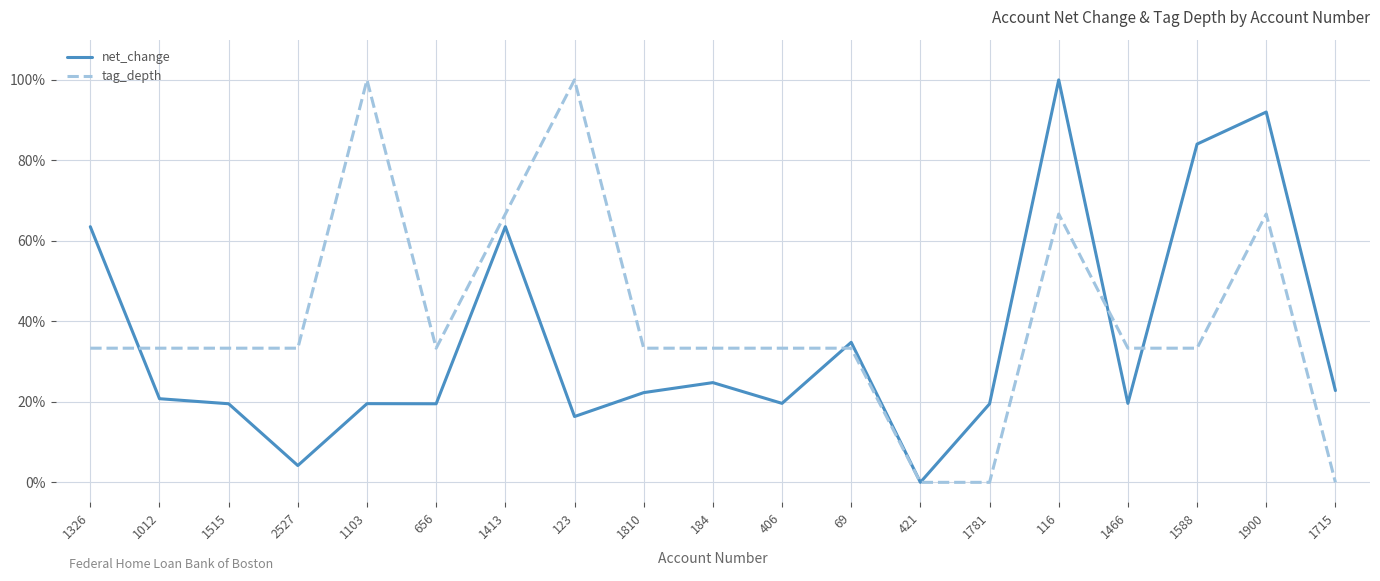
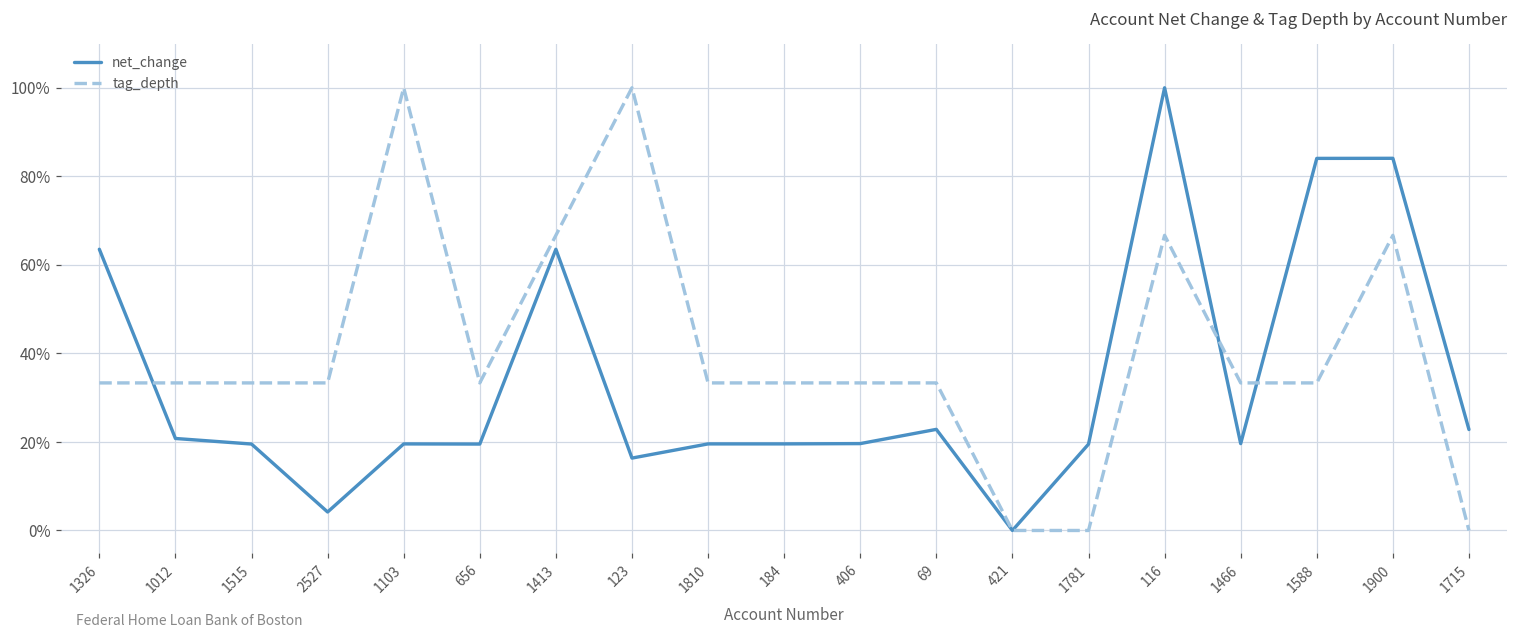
net_change, 1810: 22% -> 20%
net_change, 184: 25% -> 20%
net_change, 69: 35% -> 23%
net_change, 1900: 92% -> 84%
